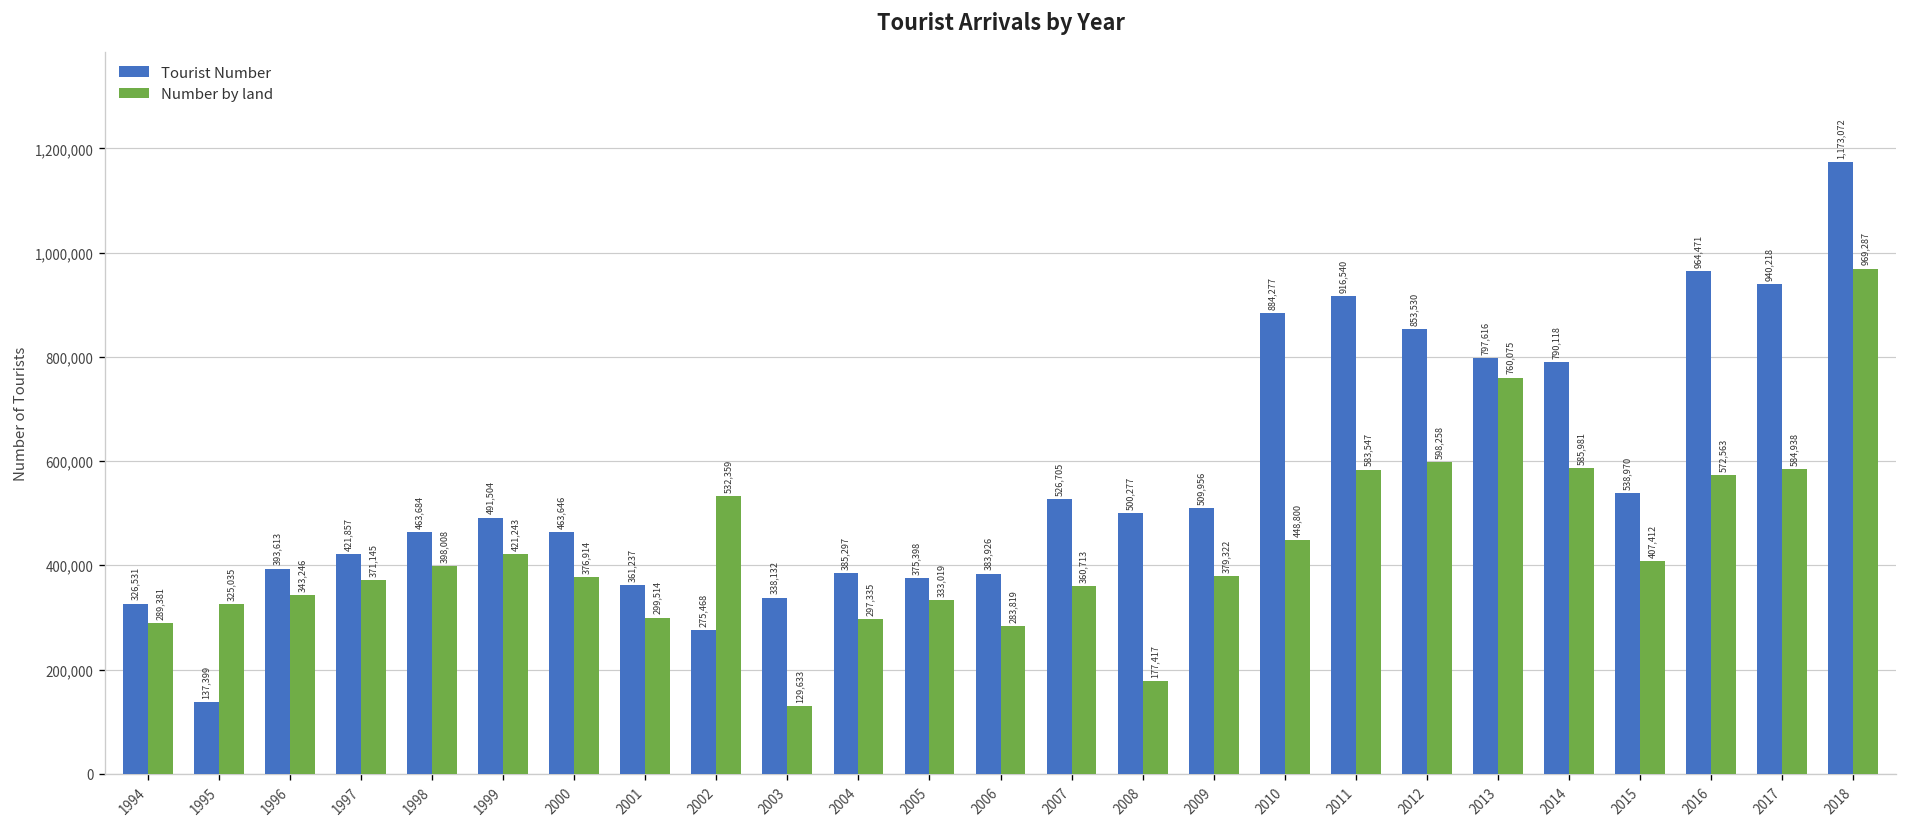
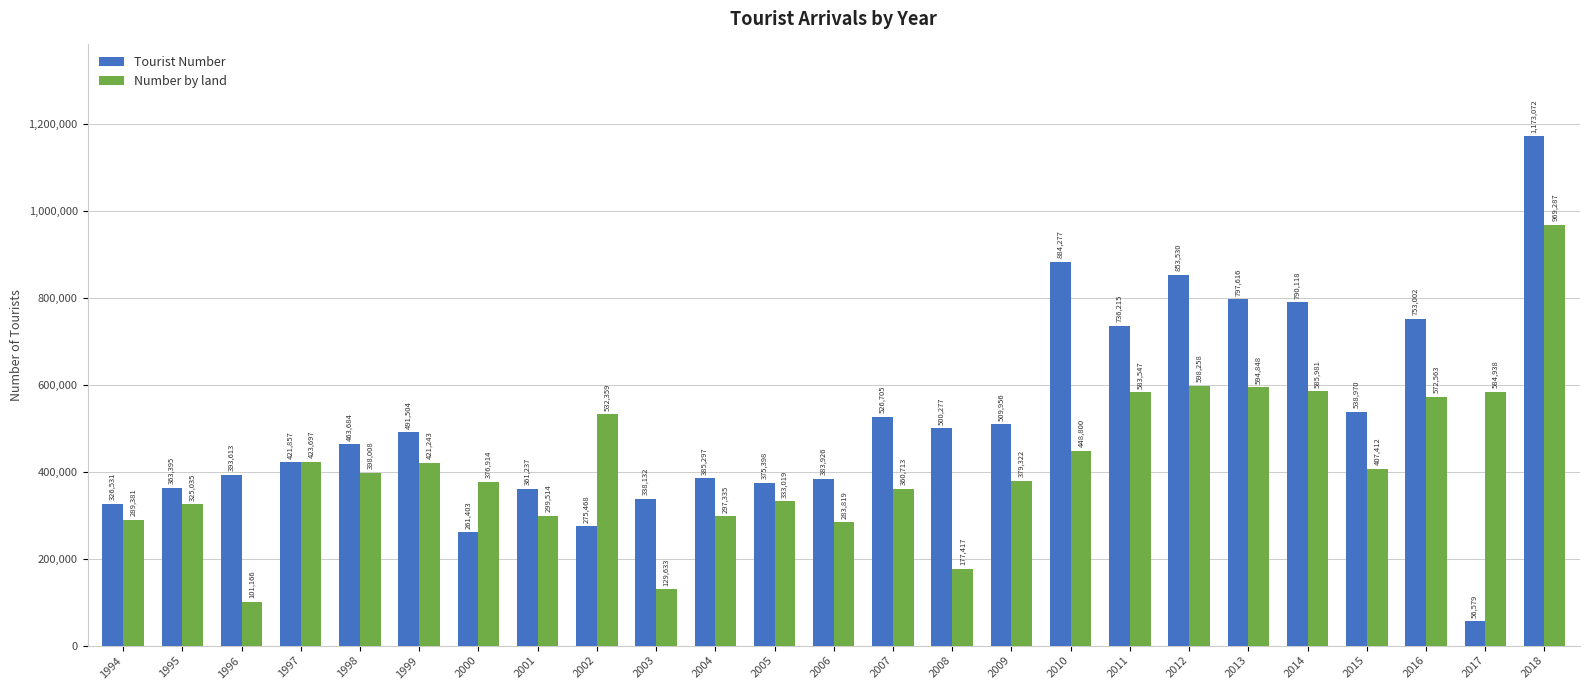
Tourist Number, 1995: 137,399 -> 363,395
Number by land, 1996: 343,246 -> 101,166
Number by land, 1997: 371,145 -> 423,697
Tourist Number, 2000: 463,646 -> 261,403
Tourist Number, 2011: 916,540 -> 736,215
Number by land, 2013: 760,075 -> 594,848
Tourist Number, 2016: 964,471 -> 753,002
Tourist Number, 2017: 940,218 -> 56,579
